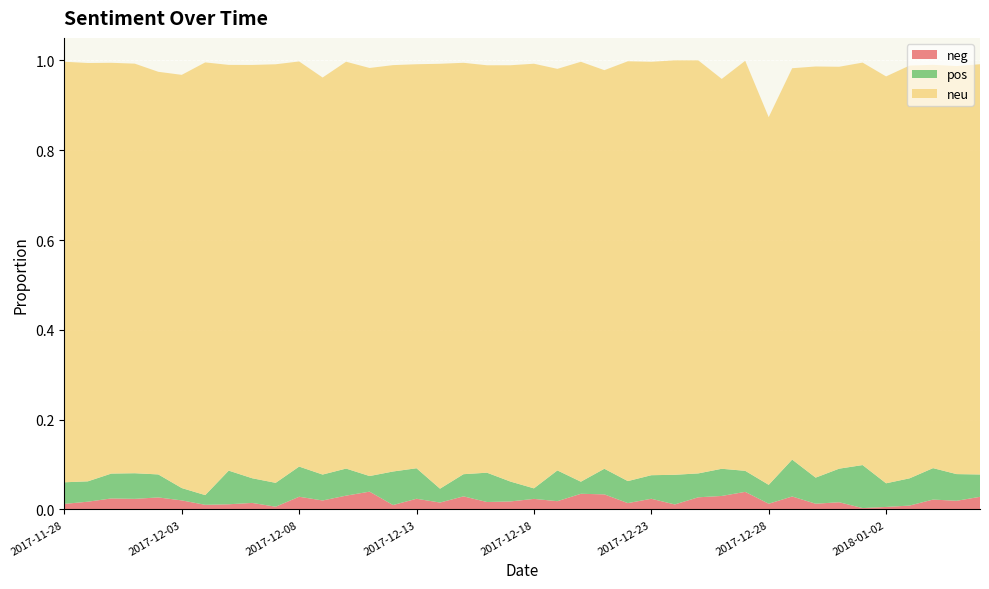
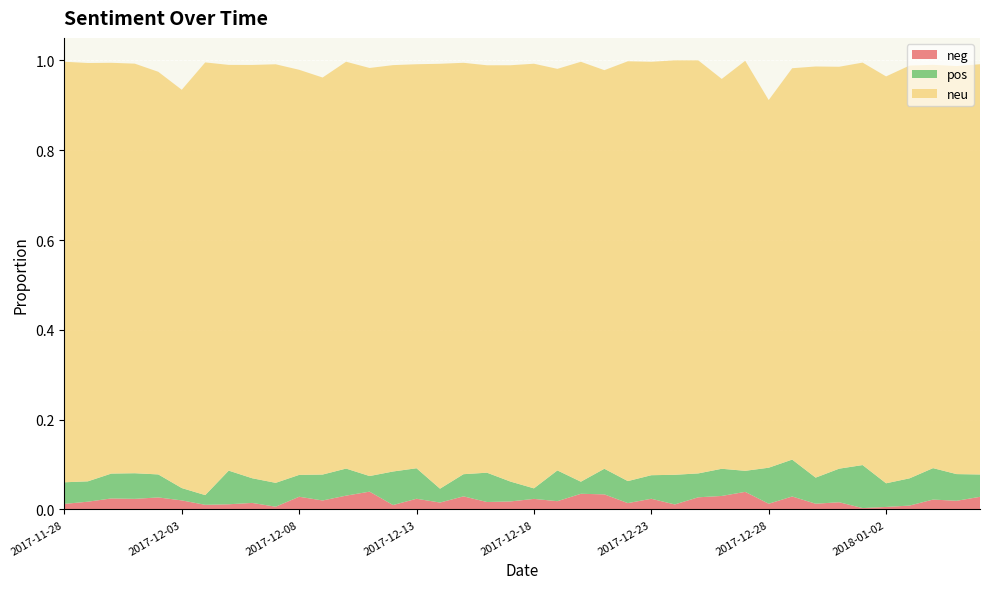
neu, 2017-12-03: 0.92 -> 0.89
pos, 2017-12-08: 0.07 -> 0.05
pos, 2017-12-28: 0.04 -> 0.08
